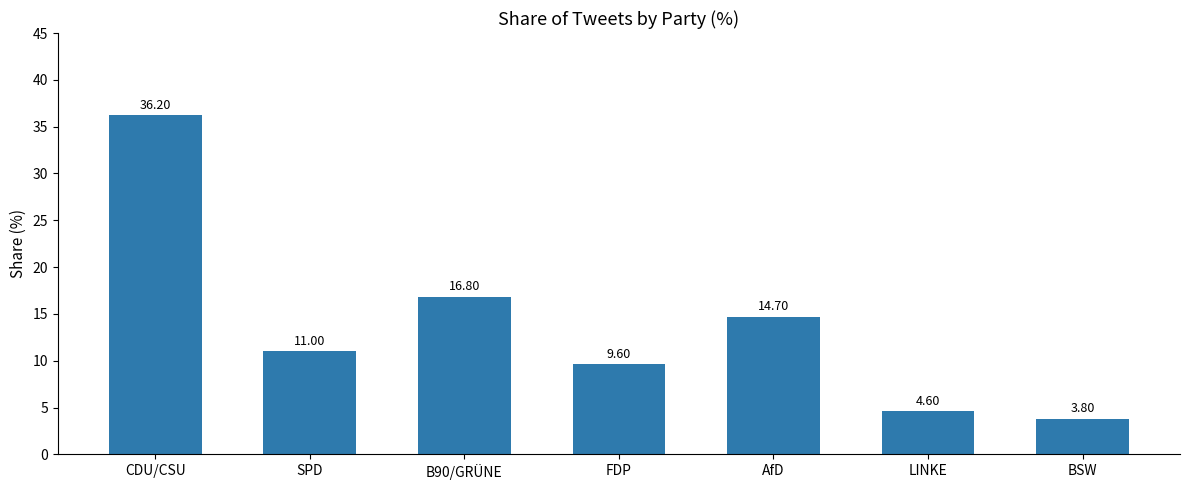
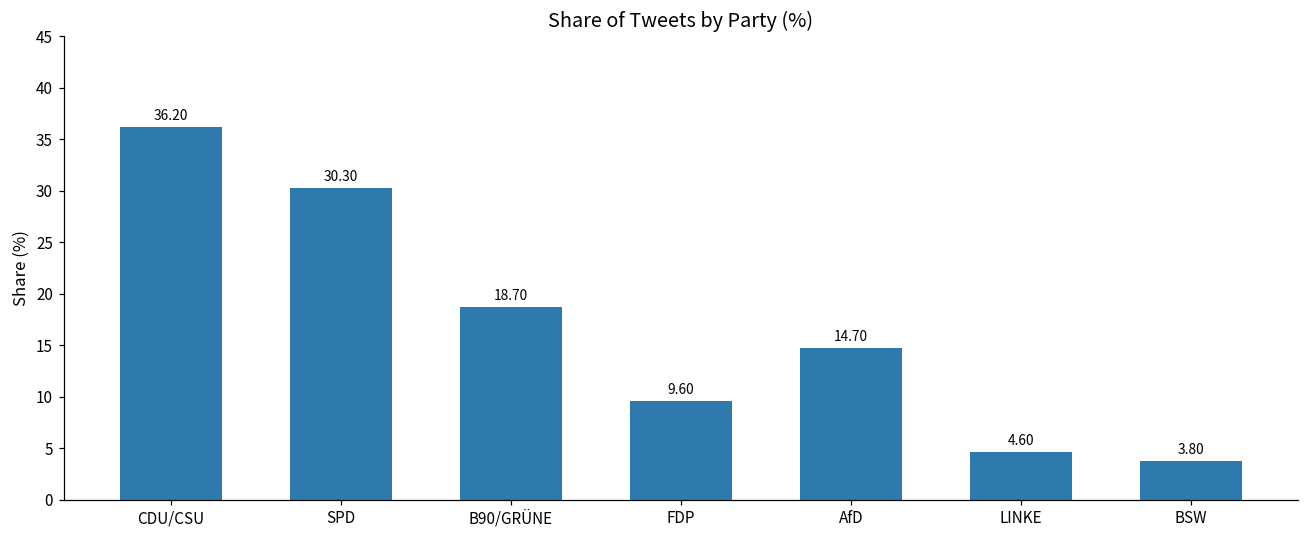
SPD: 11.00 -> 30.30
B90/GRÜNE: 16.80 -> 18.70
